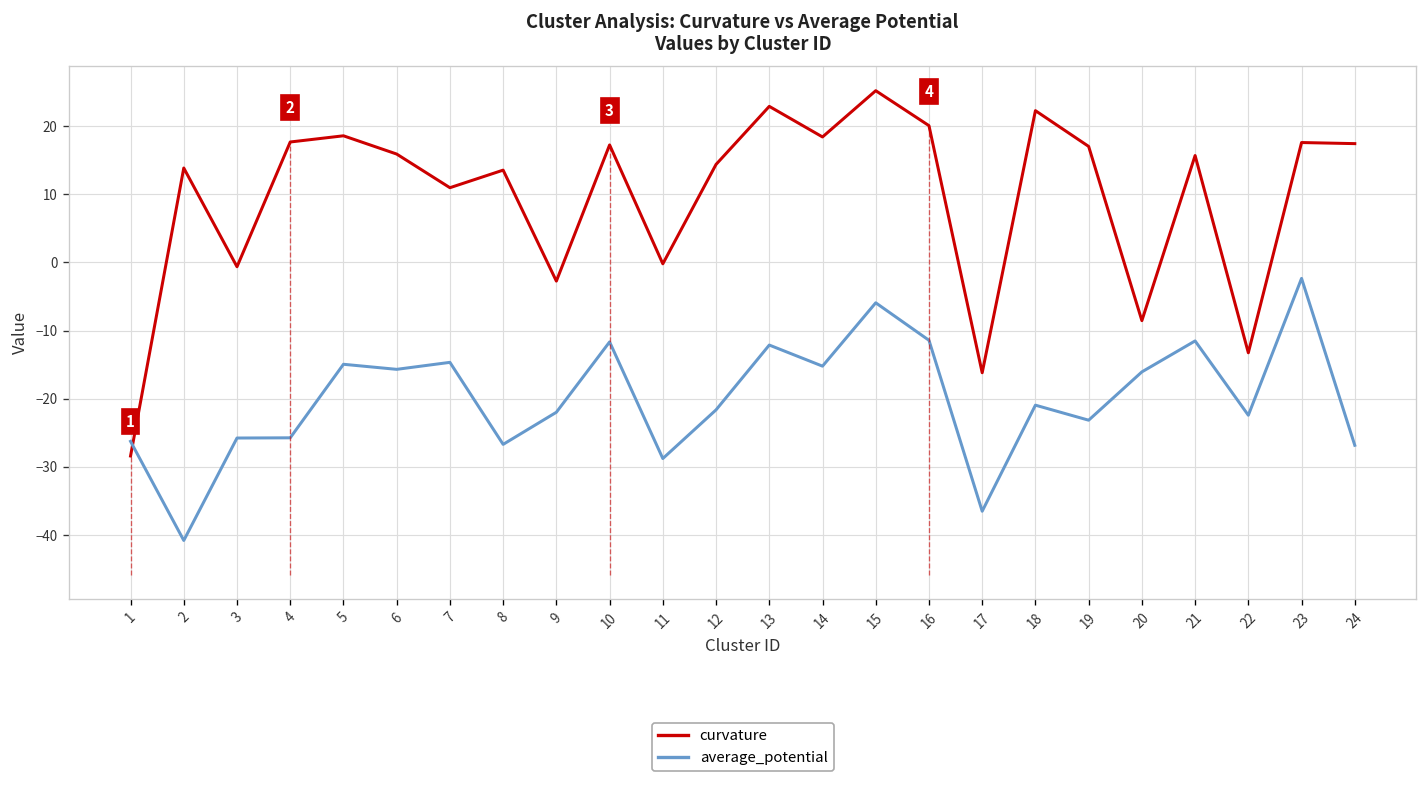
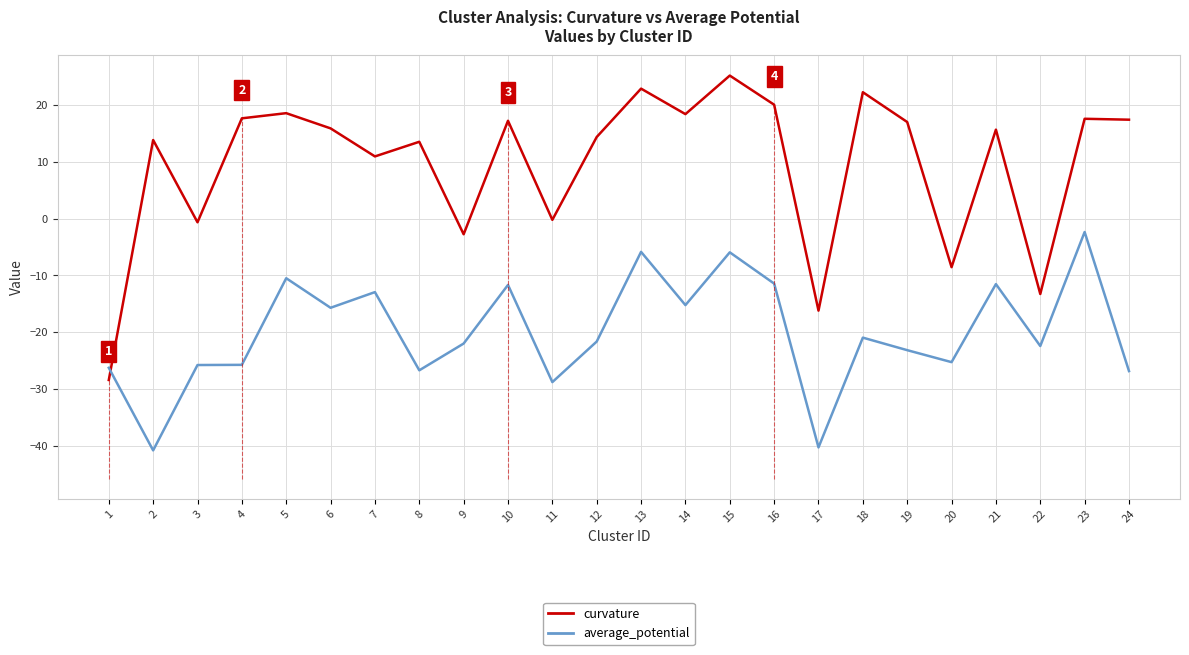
average_potential, 5: -15 -> -10
average_potential, 7: -15 -> -13
average_potential, 13: -12 -> -6
average_potential, 17: -37 -> -40
average_potential, 20: -16 -> -25
